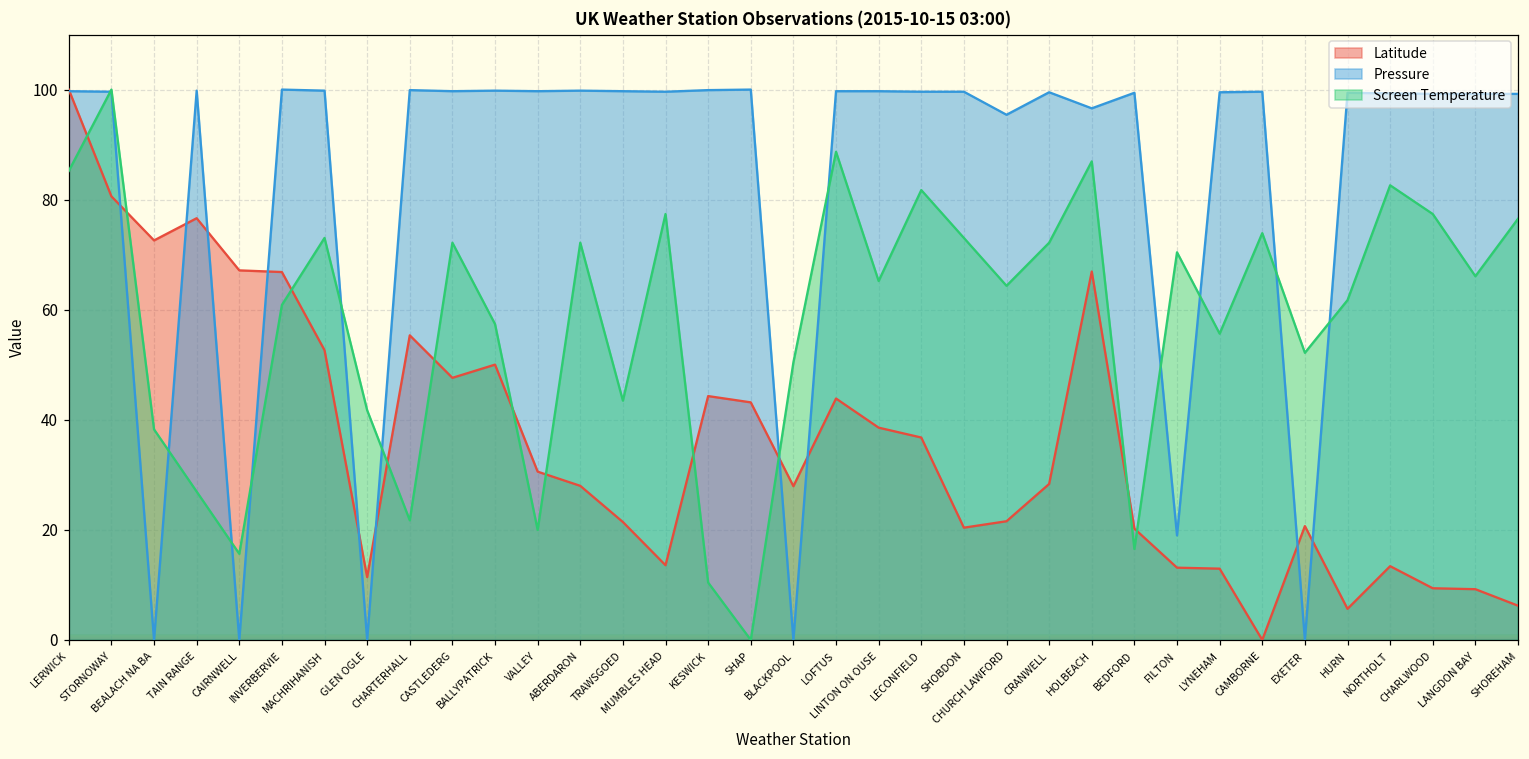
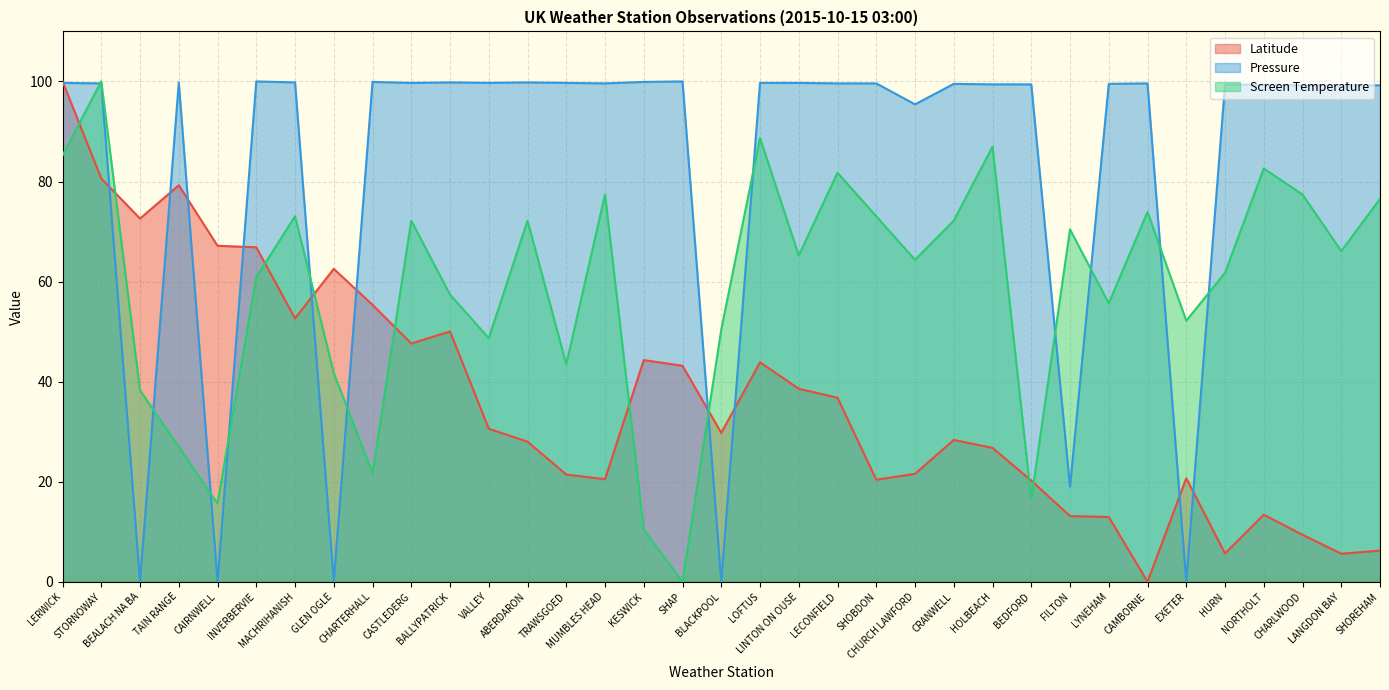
Latitude, TAIN RANGE: 77 -> 79
Latitude, GLEN OGLE: 11 -> 63
Screen Temperature, VALLEY: 20 -> 49
Latitude, MUMBLES HEAD: 14 -> 21
Latitude, BLACKPOOL: 28 -> 30
Latitude, HOLBEACH: 67 -> 27
Pressure, HOLBEACH: 97 -> 99
Latitude, LANGDON BAY: 9 -> 6
